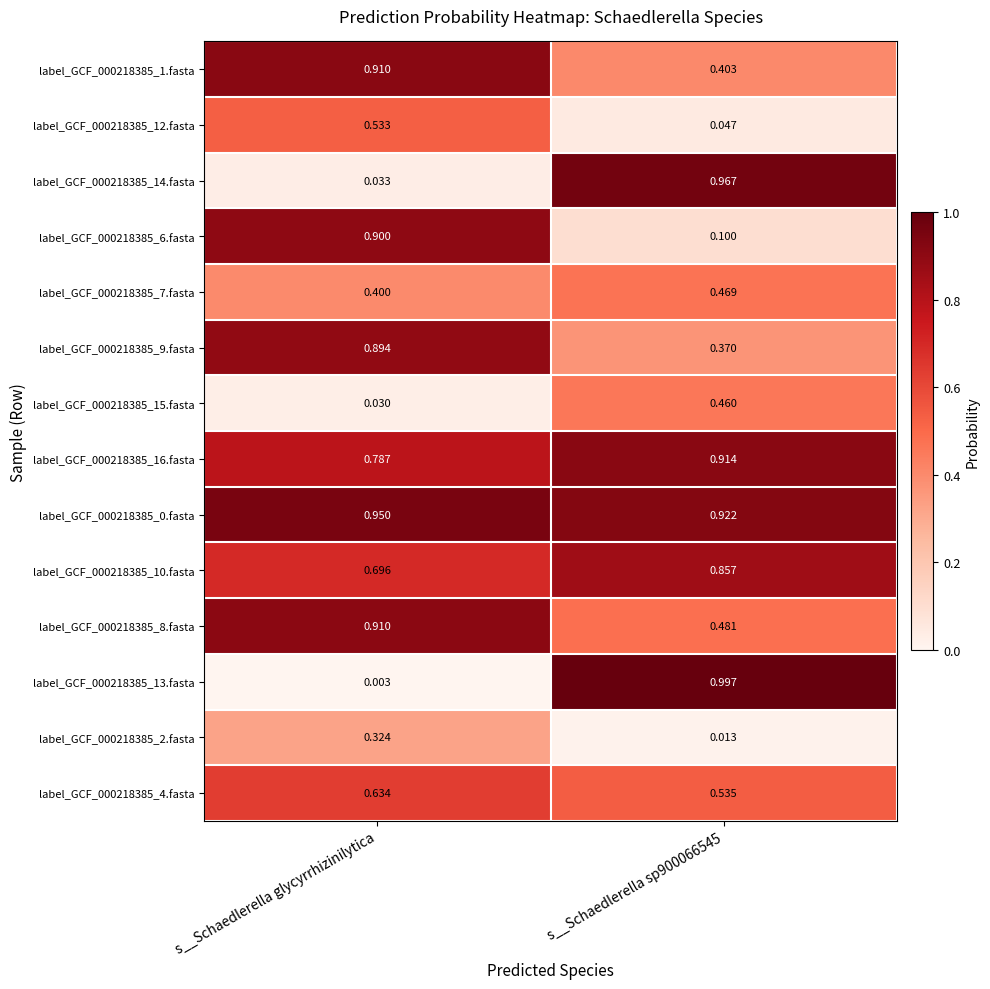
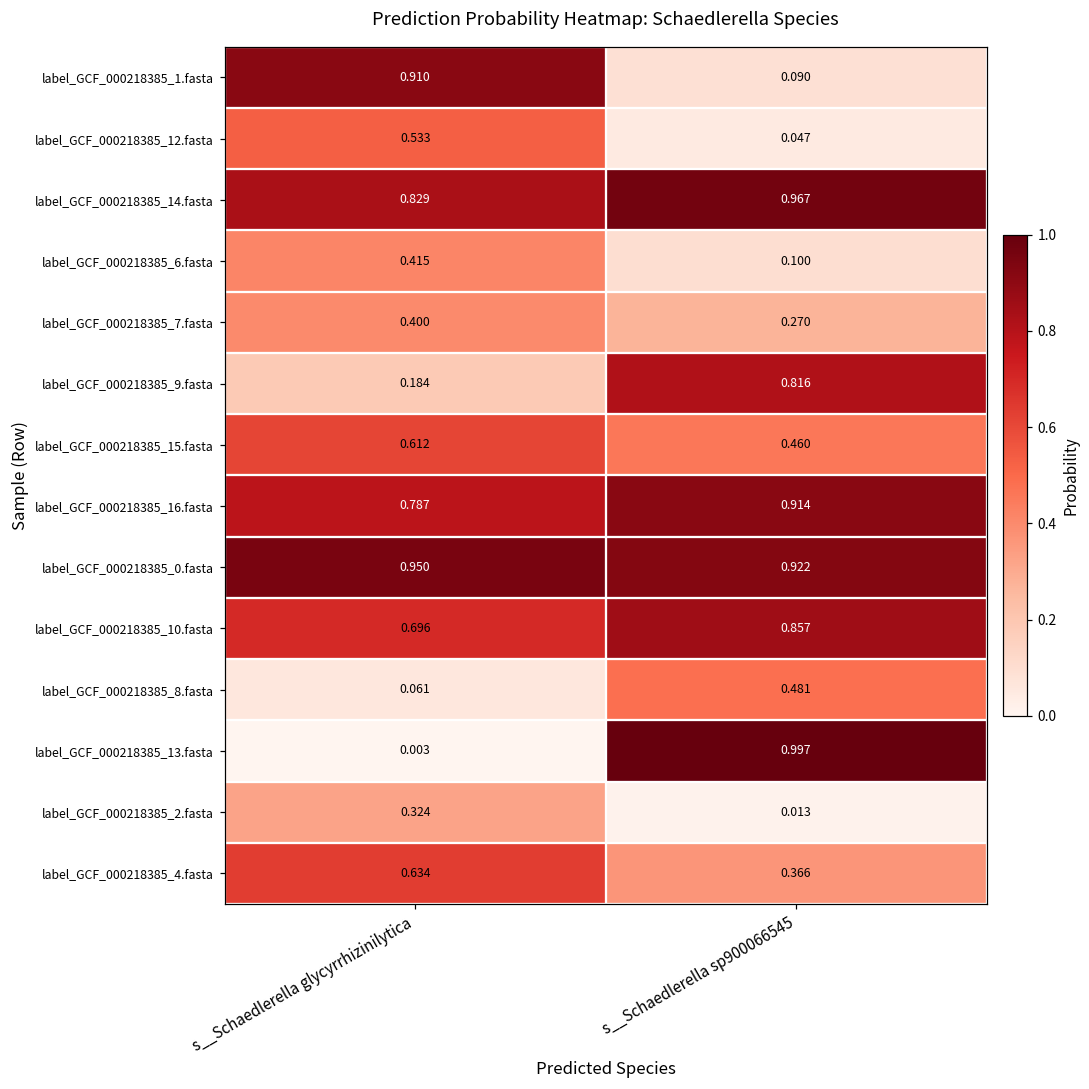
label_GCF_000218385_1.fasta, s__Schaedlerella sp900066545: 0.403 -> 0.090
label_GCF_000218385_14.fasta, s__Schaedlerella glycyrrhizinilytica: 0.033 -> 0.829
label_GCF_000218385_6.fasta, s__Schaedlerella glycyrrhizinilytica: 0.900 -> 0.415
label_GCF_000218385_7.fasta, s__Schaedlerella sp900066545: 0.469 -> 0.270
label_GCF_000218385_9.fasta, s__Schaedlerella glycyrrhizinilytica: 0.894 -> 0.184
label_GCF_000218385_9.fasta, s__Schaedlerella sp900066545: 0.370 -> 0.816
label_GCF_000218385_15.fasta, s__Schaedlerella glycyrrhizinilytica: 0.030 -> 0.612
label_GCF_000218385_8.fasta, s__Schaedlerella glycyrrhizinilytica: 0.910 -> 0.061
label_GCF_000218385_4.fasta, s__Schaedlerella sp900066545: 0.535 -> 0.366
